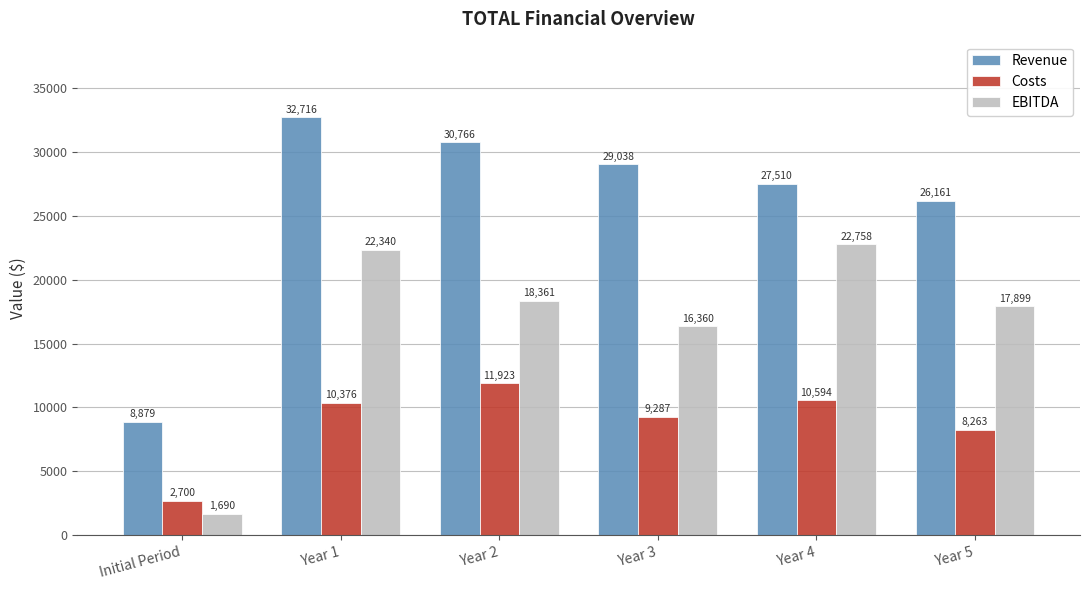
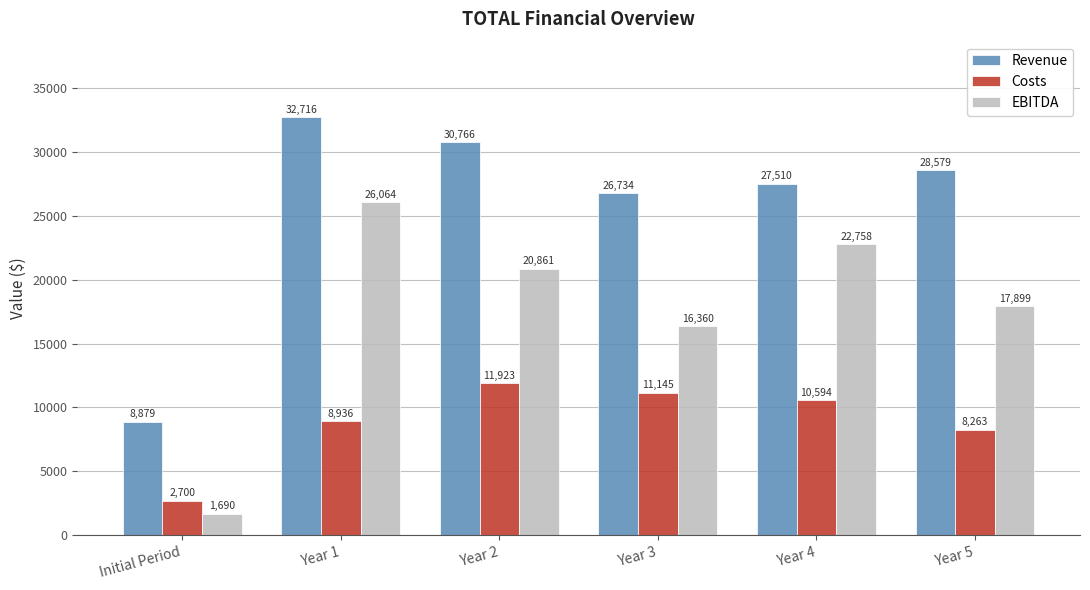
Costs, Year 1: 10,376 -> 8,936
EBITDA, Year 1: 22,340 -> 26,064
EBITDA, Year 2: 18,361 -> 20,861
Revenue, Year 3: 29,038 -> 26,734
Costs, Year 3: 9,287 -> 11,145
Revenue, Year 5: 26,161 -> 28,579
